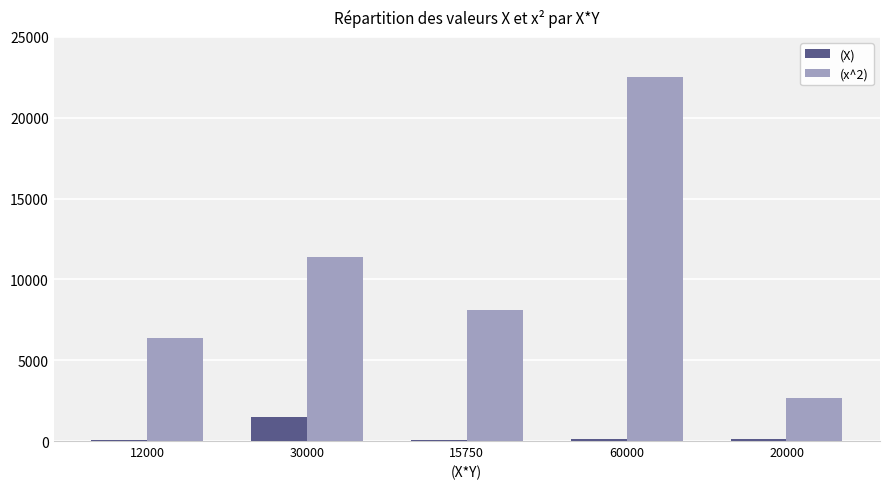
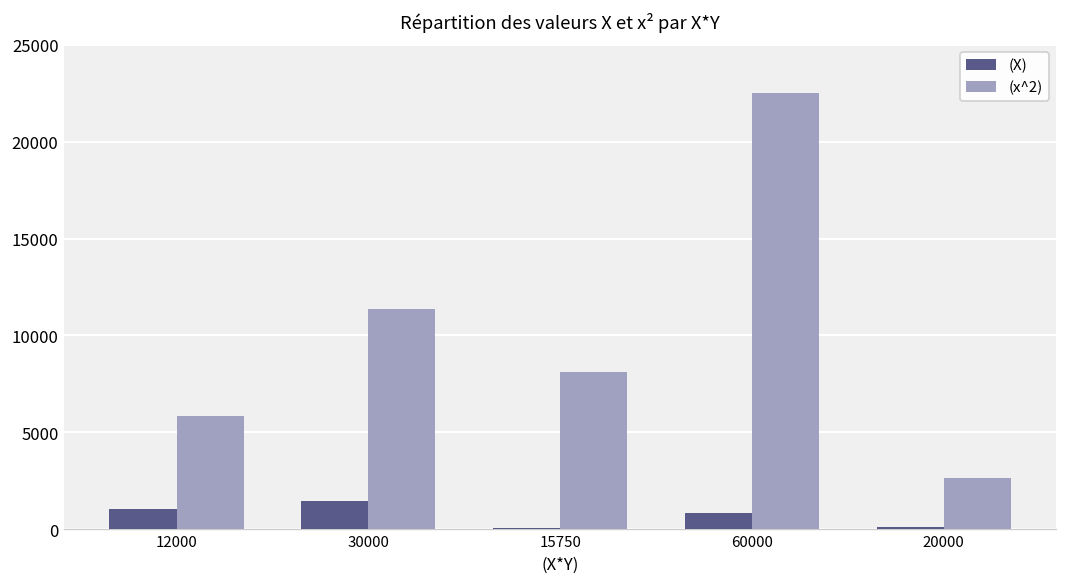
(X), 12000: 100 -> 1000
(x^2), 12000: 6400 -> 5900
(X), 60000: 200 -> 800
